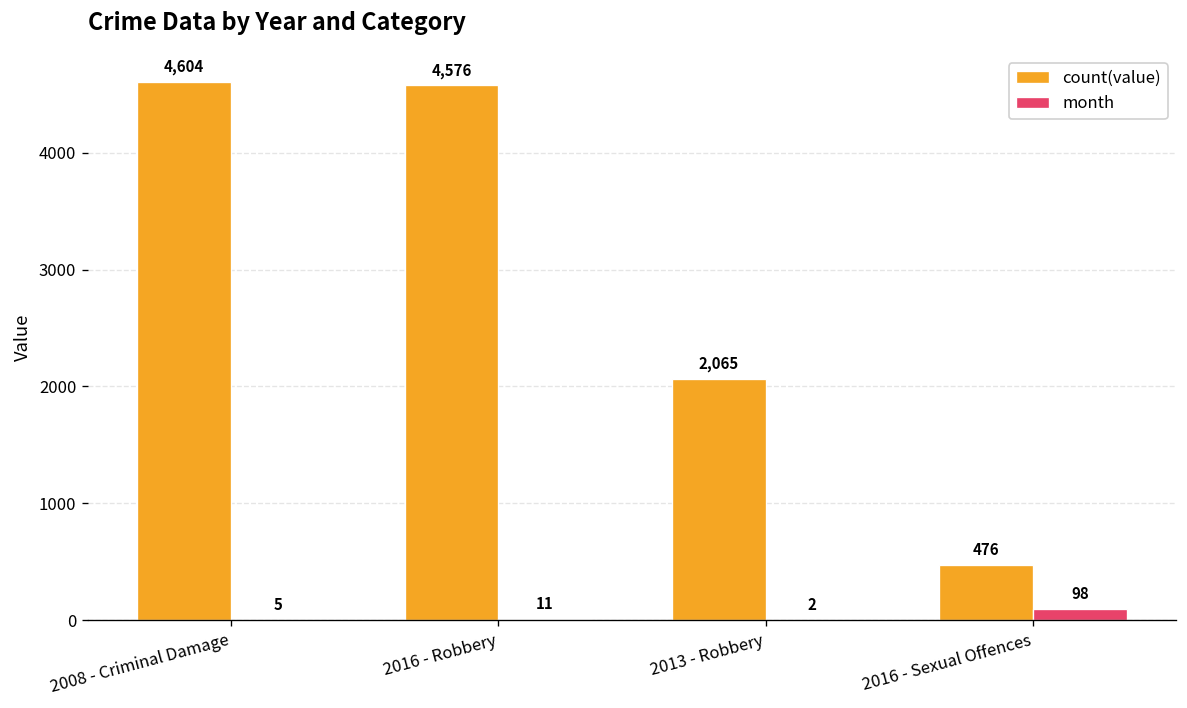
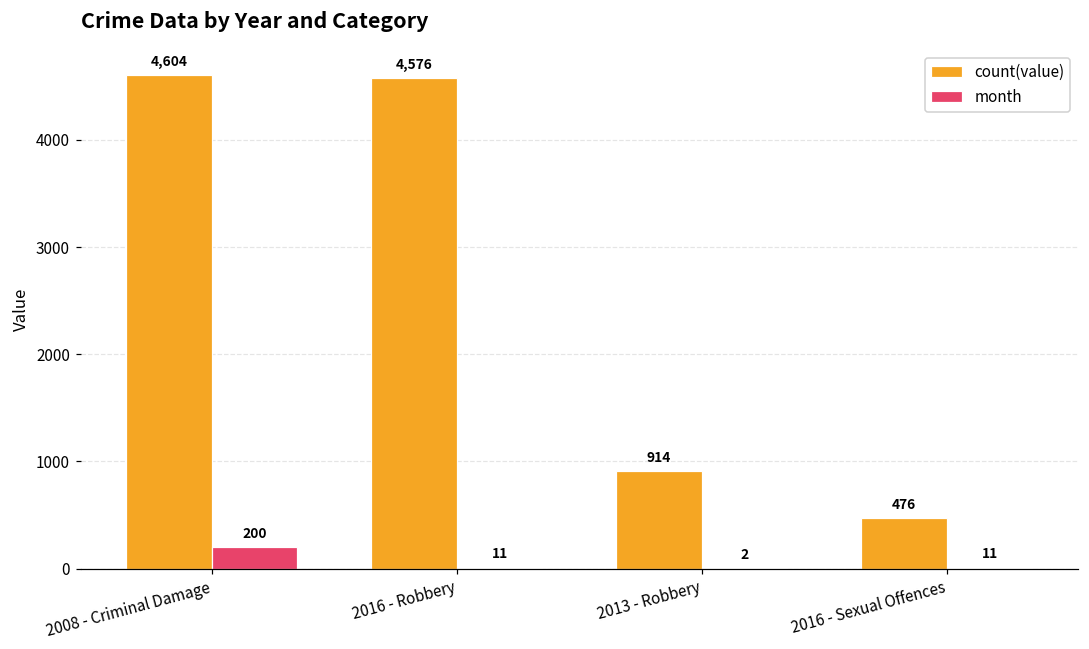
month, 2008 - Criminal Damage: 5 -> 200
count(value), 2013 - Robbery: 2,065 -> 914
month, 2016 - Sexual Offences: 98 -> 11
